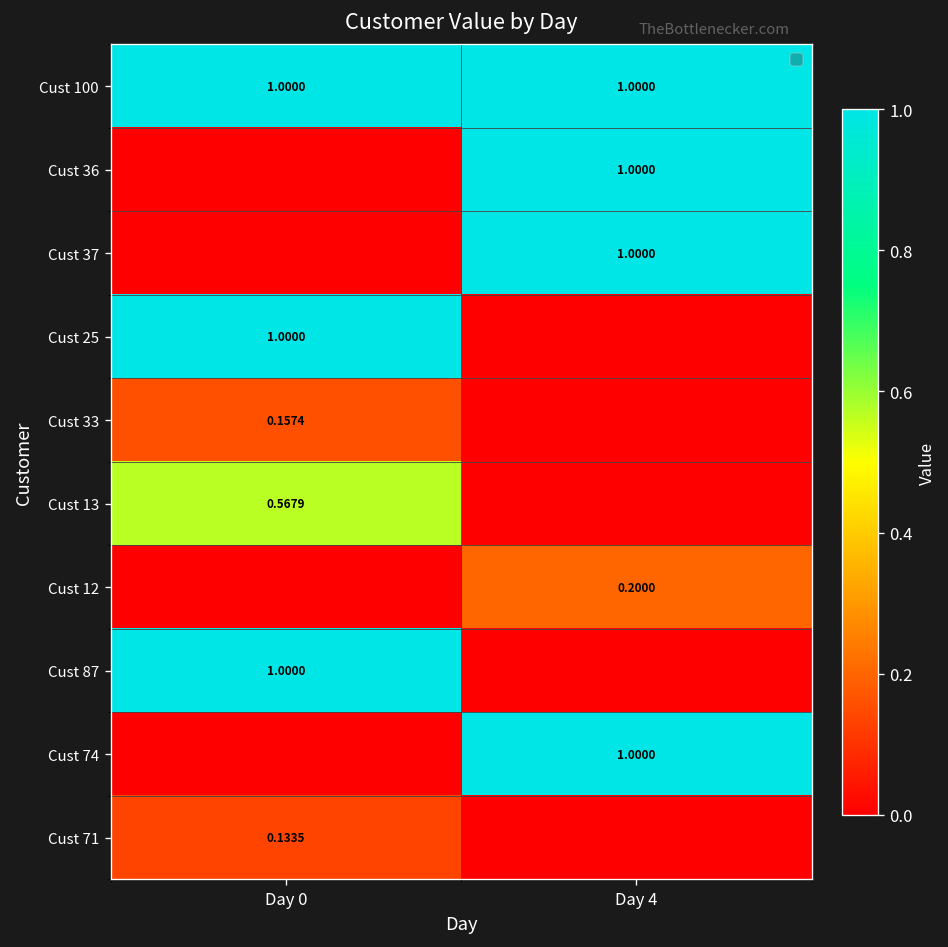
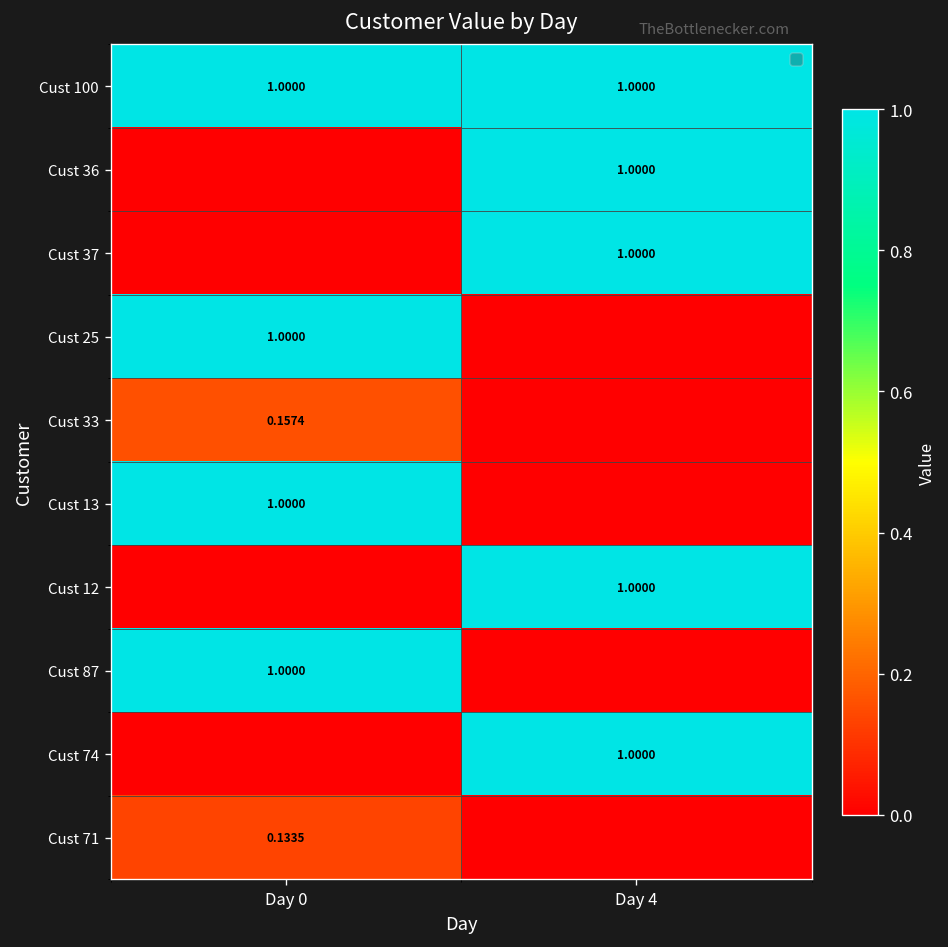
Cust 13, Day 0: 0.5679 -> 1.0000
Cust 12, Day 4: 0.2000 -> 1.0000
